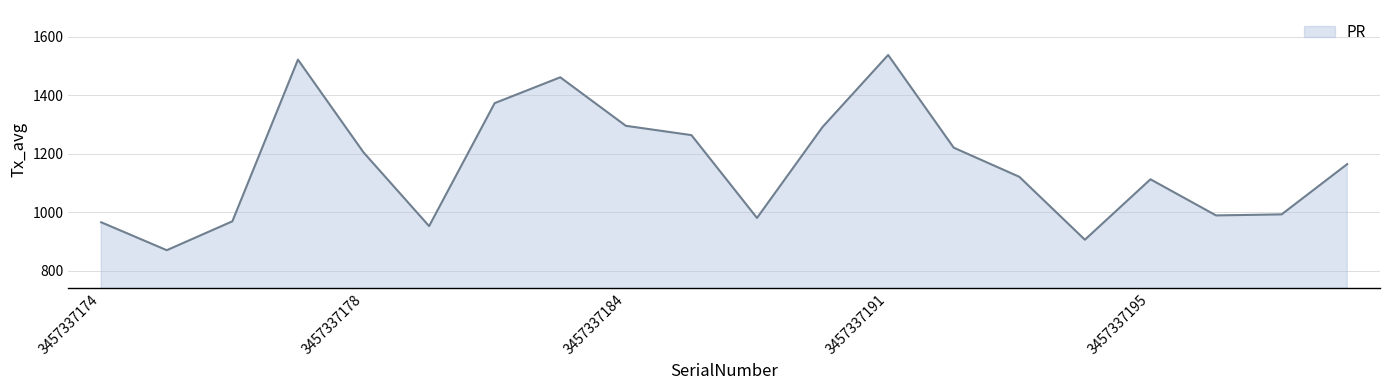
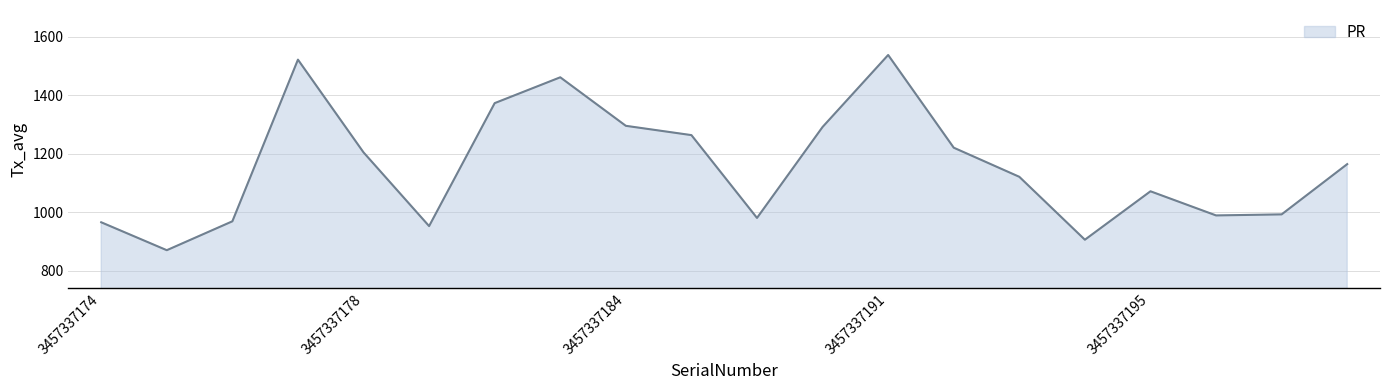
3457337195: 1110 -> 1070
